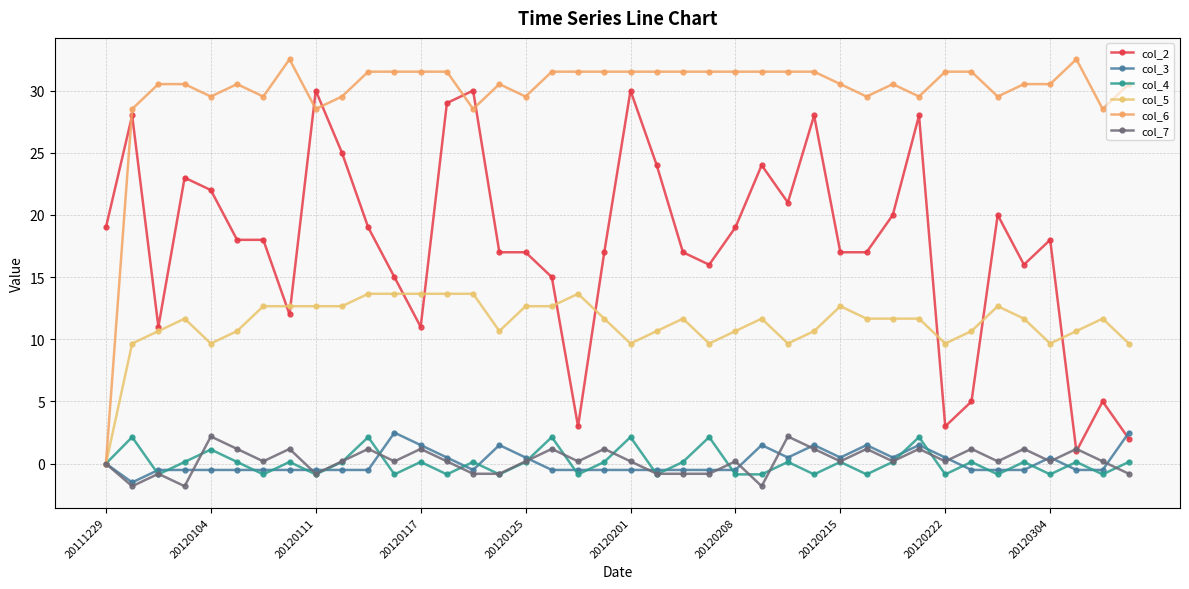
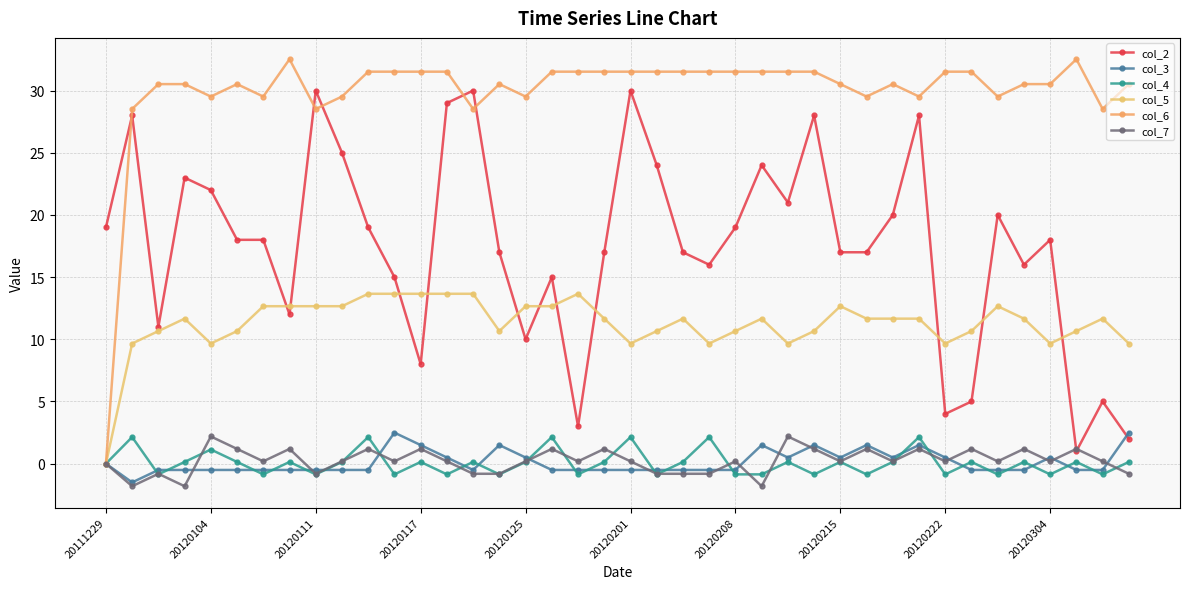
col_2, 20120117: 11 -> 8
col_2, 20120125: 17 -> 10
col_2, 20120222: 3 -> 4
